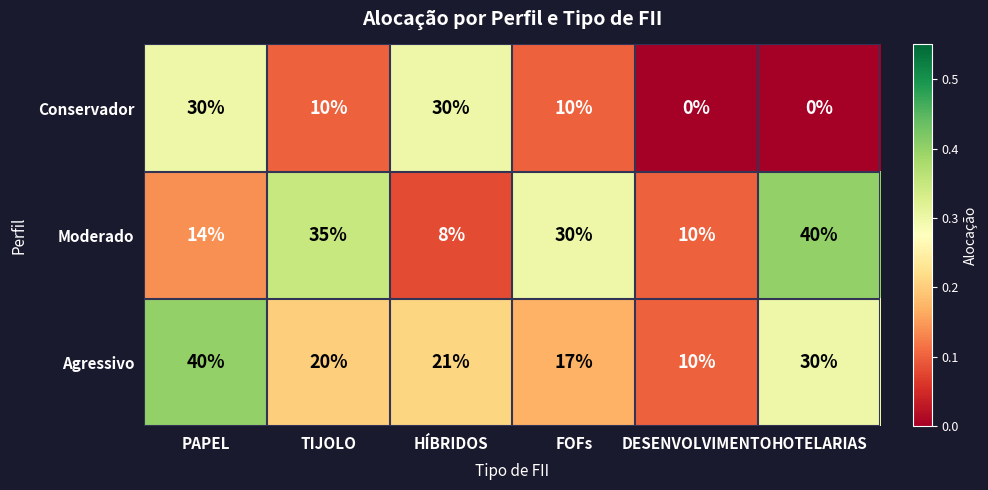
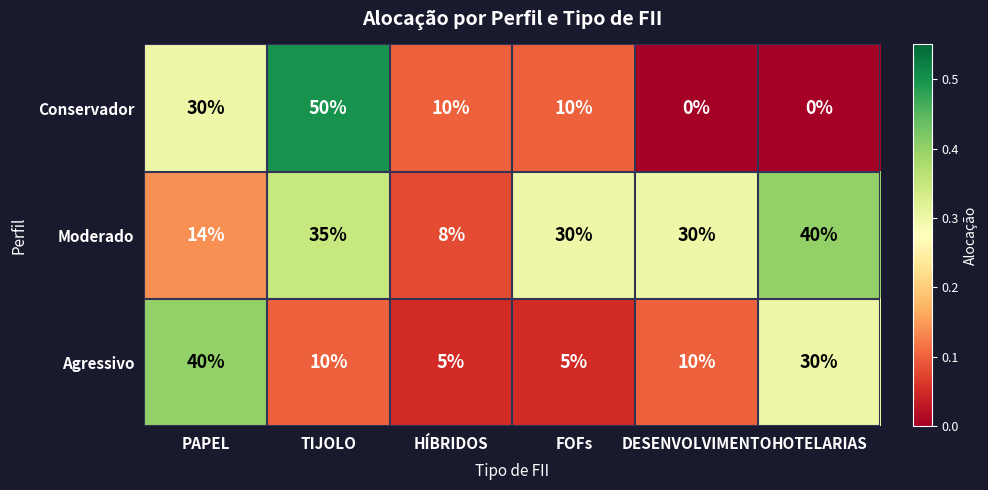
Conservador, TIJOLO: 10% -> 50%
Conservador, HÍBRIDOS: 30% -> 10%
Moderado, DESENVOLVIMENTO: 10% -> 30%
Agressivo, TIJOLO: 20% -> 10%
Agressivo, HÍBRIDOS: 21% -> 5%
Agressivo, FOFs: 17% -> 5%
